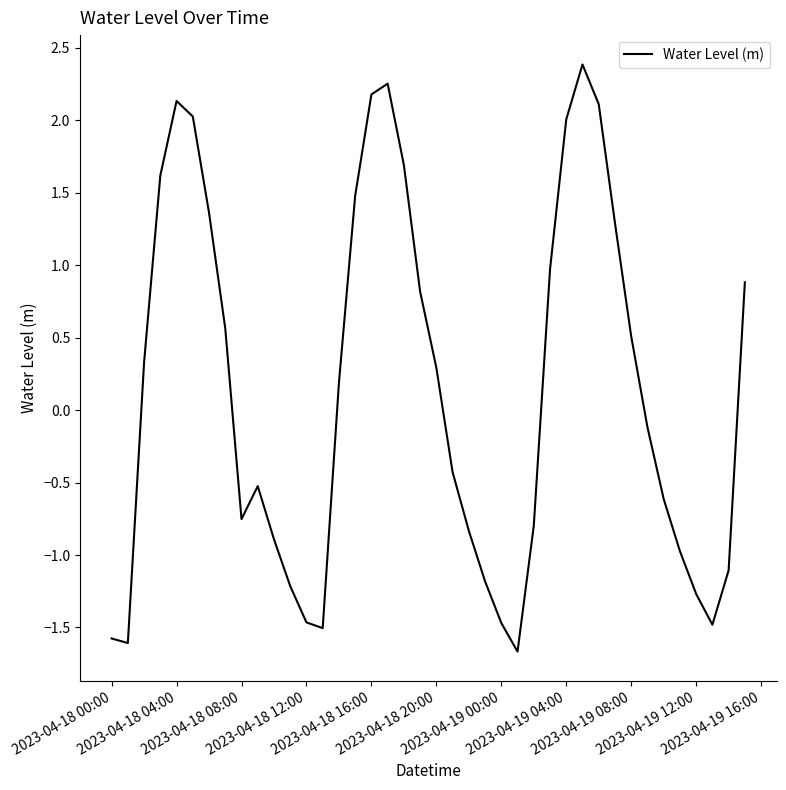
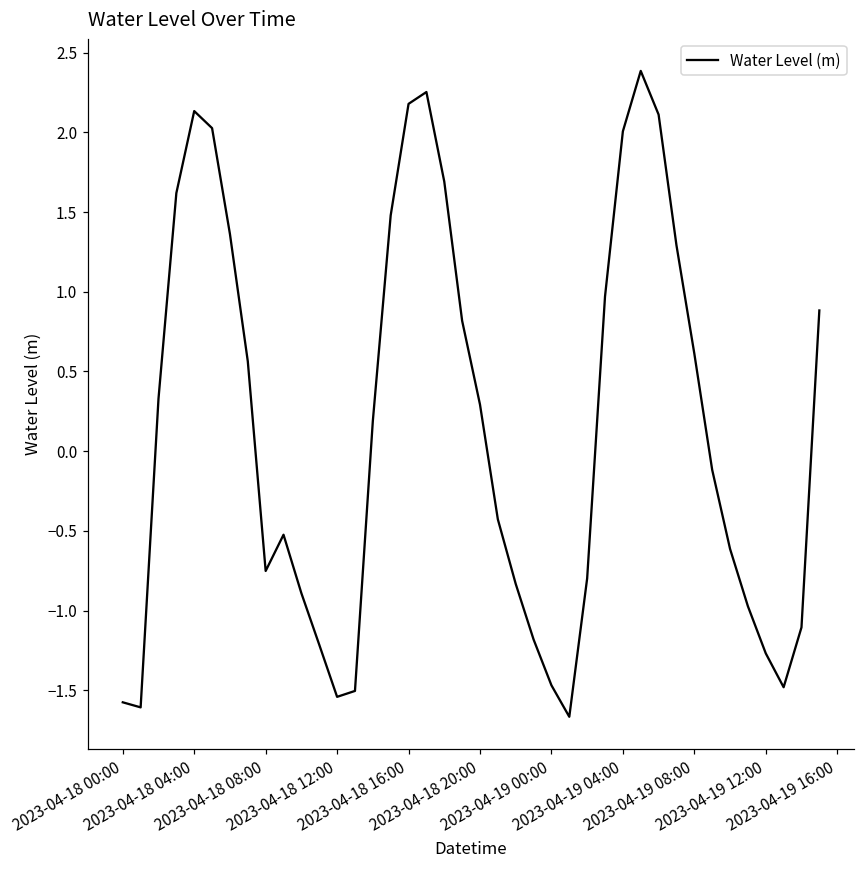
2023-04-18 12:00: -1.47 -> -1.54
2023-04-19 08:00: 0.51 -> 0.61
